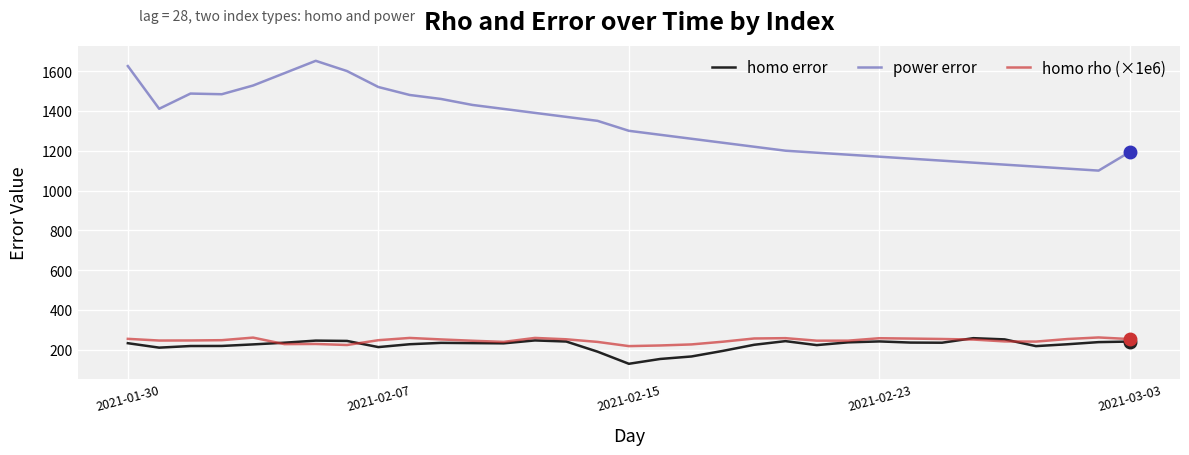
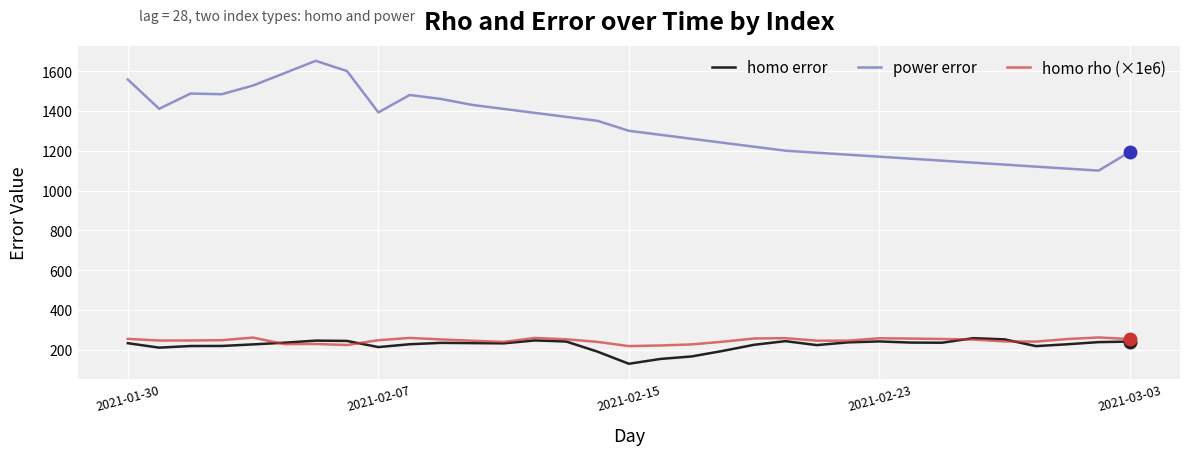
power error, 2021-01-30: 1630 -> 1560
power error, 2021-02-07: 1520 -> 1390
